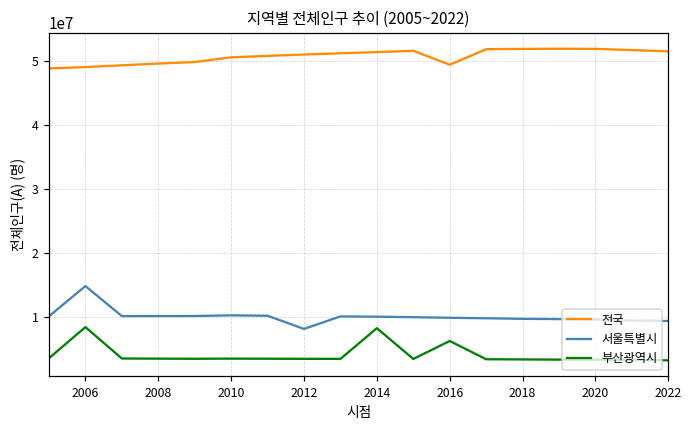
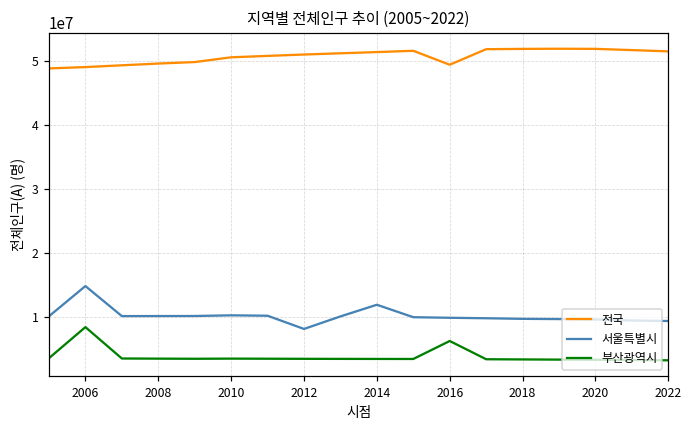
서울특별시, 2014: 10000000 -> 12000000
부산광역시, 2014: 8000000 -> 4000000
